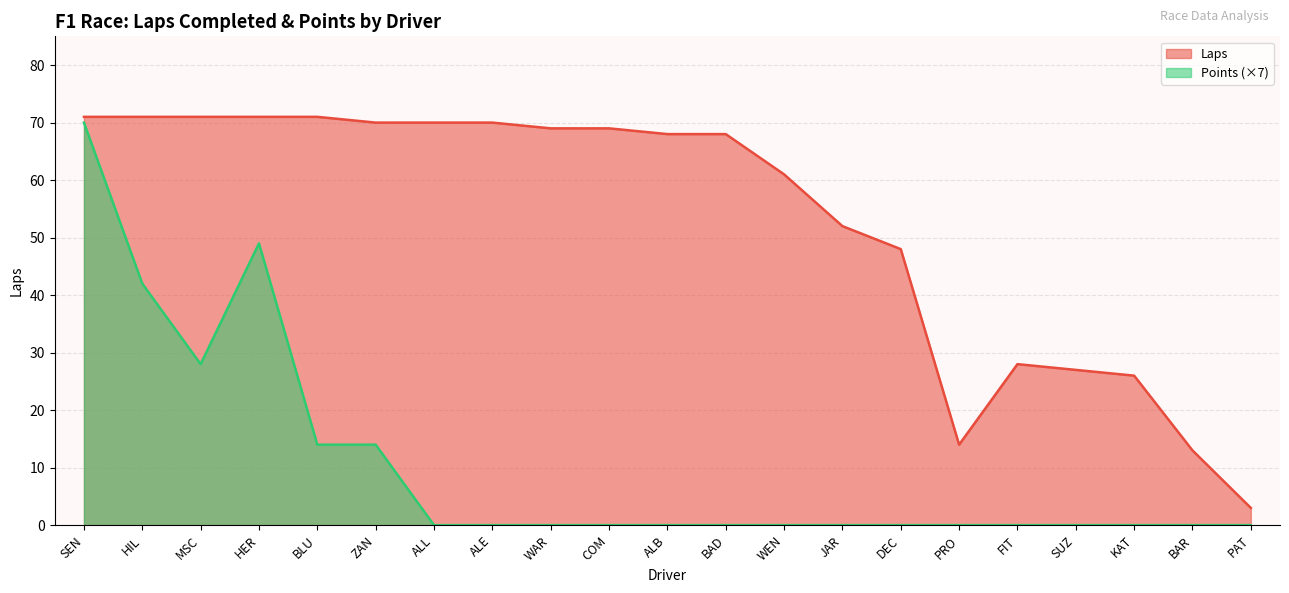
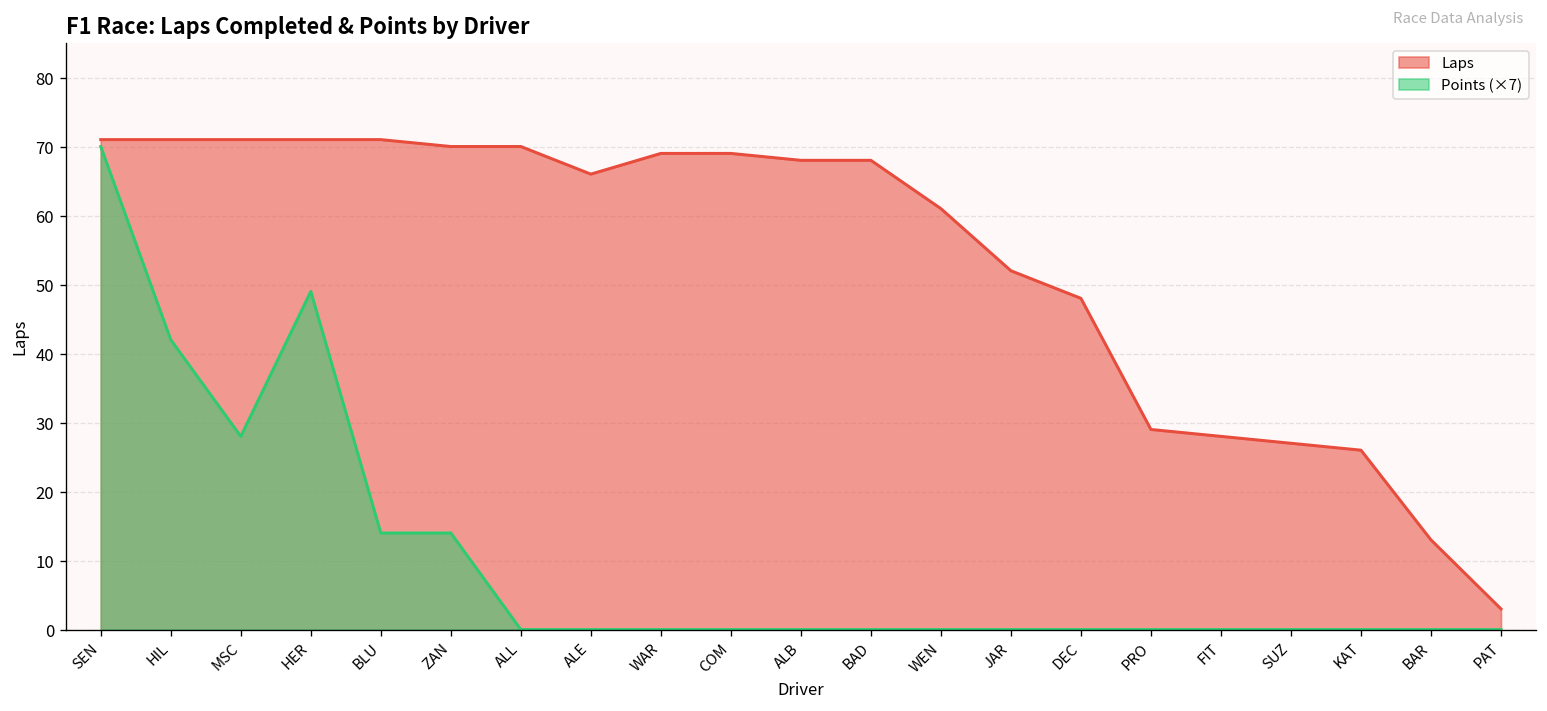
Laps, ALE: 70 -> 66
Laps, PRO: 14 -> 29
